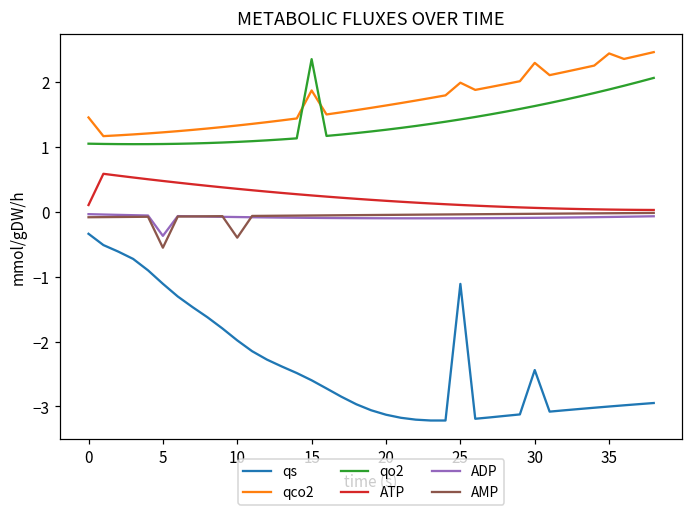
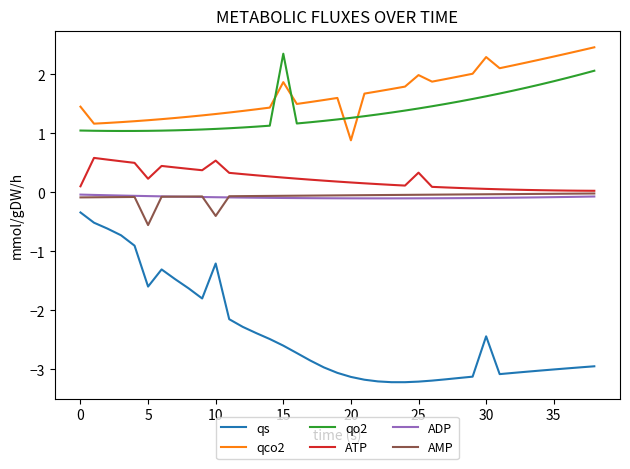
qs, 5: -1.1 -> -1.6
ATP, 5: 0.5 -> 0.2
ADP, 5: -0.4 -> -0.1
qs, 10: -2.0 -> -1.2
ATP, 10: 0.4 -> 0.5
qco2, 20: 1.6 -> 0.9
qs, 25: -1.1 -> -3.2
ATP, 25: 0.1 -> 0.3
qco2, 35: 2.4 -> 2.3
